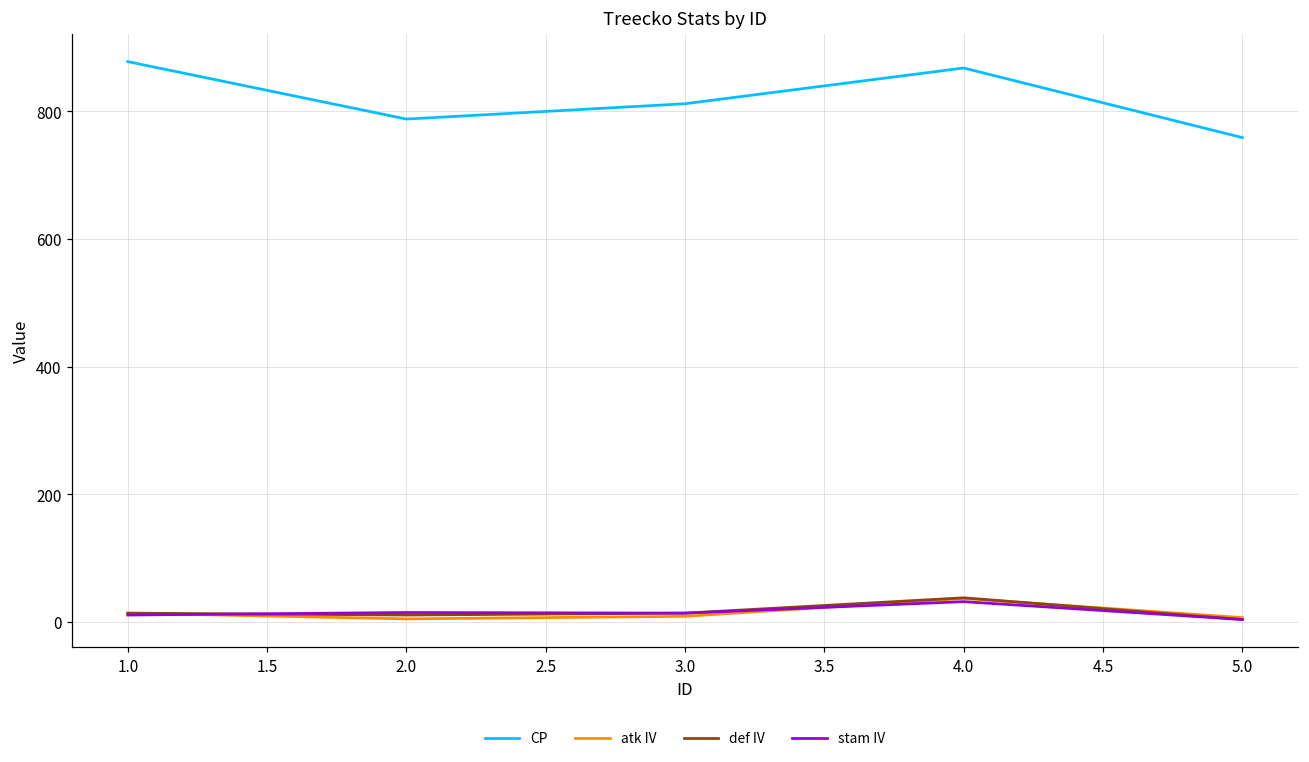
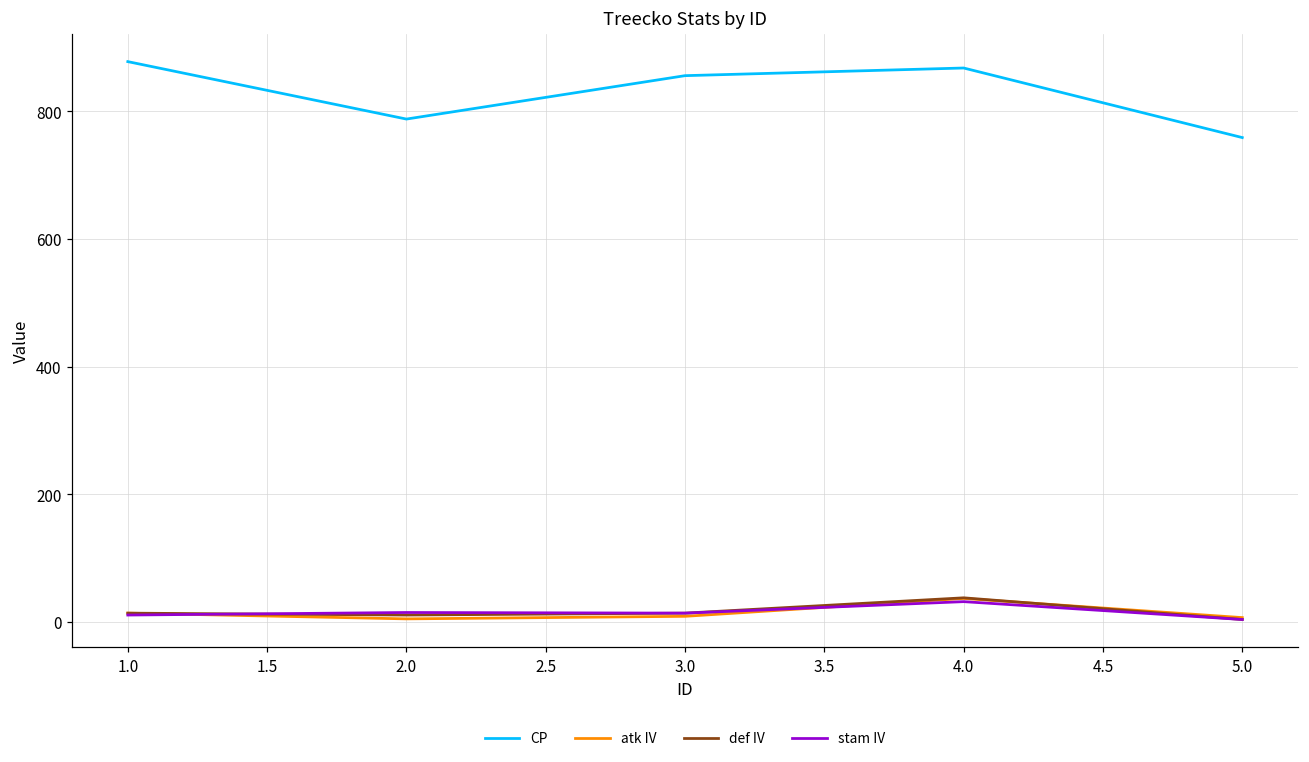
CP, 3.0: 810 -> 860
